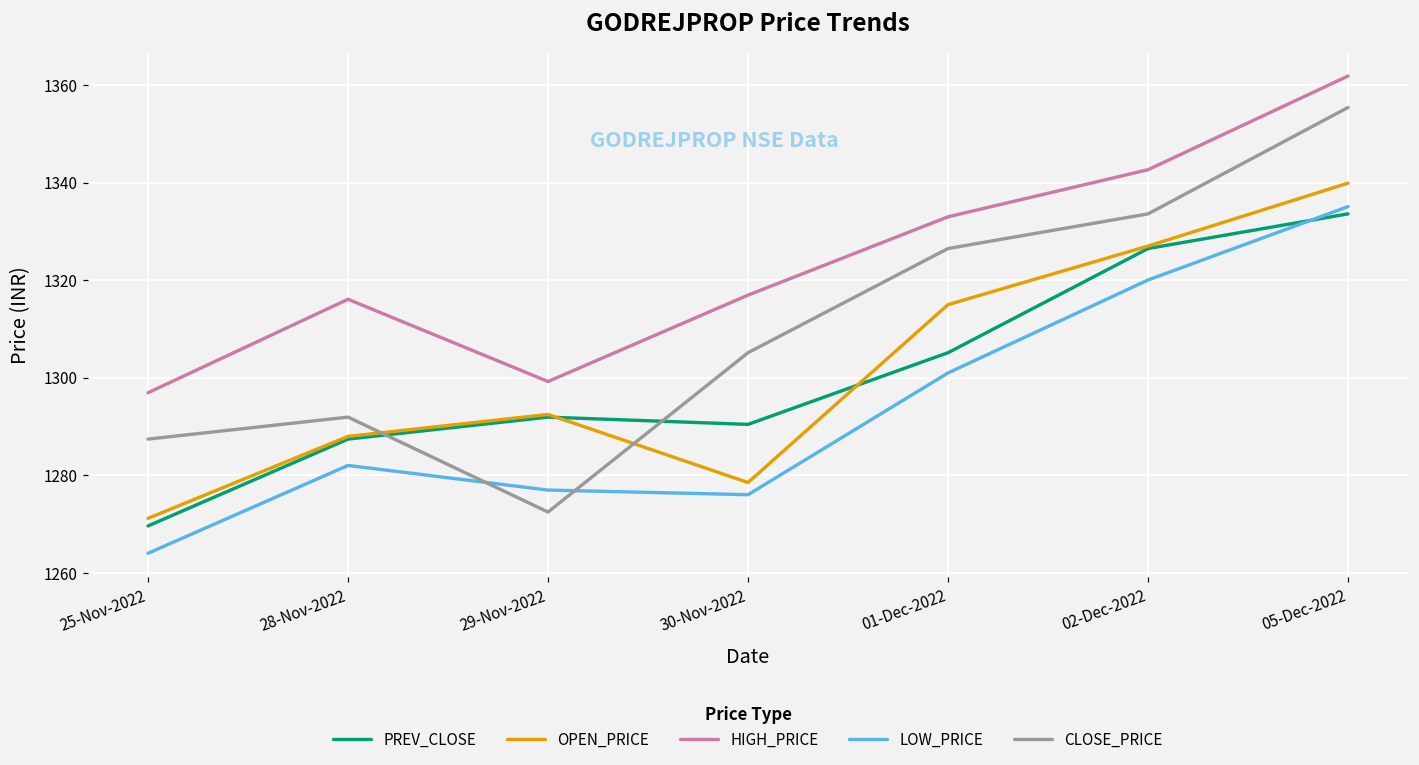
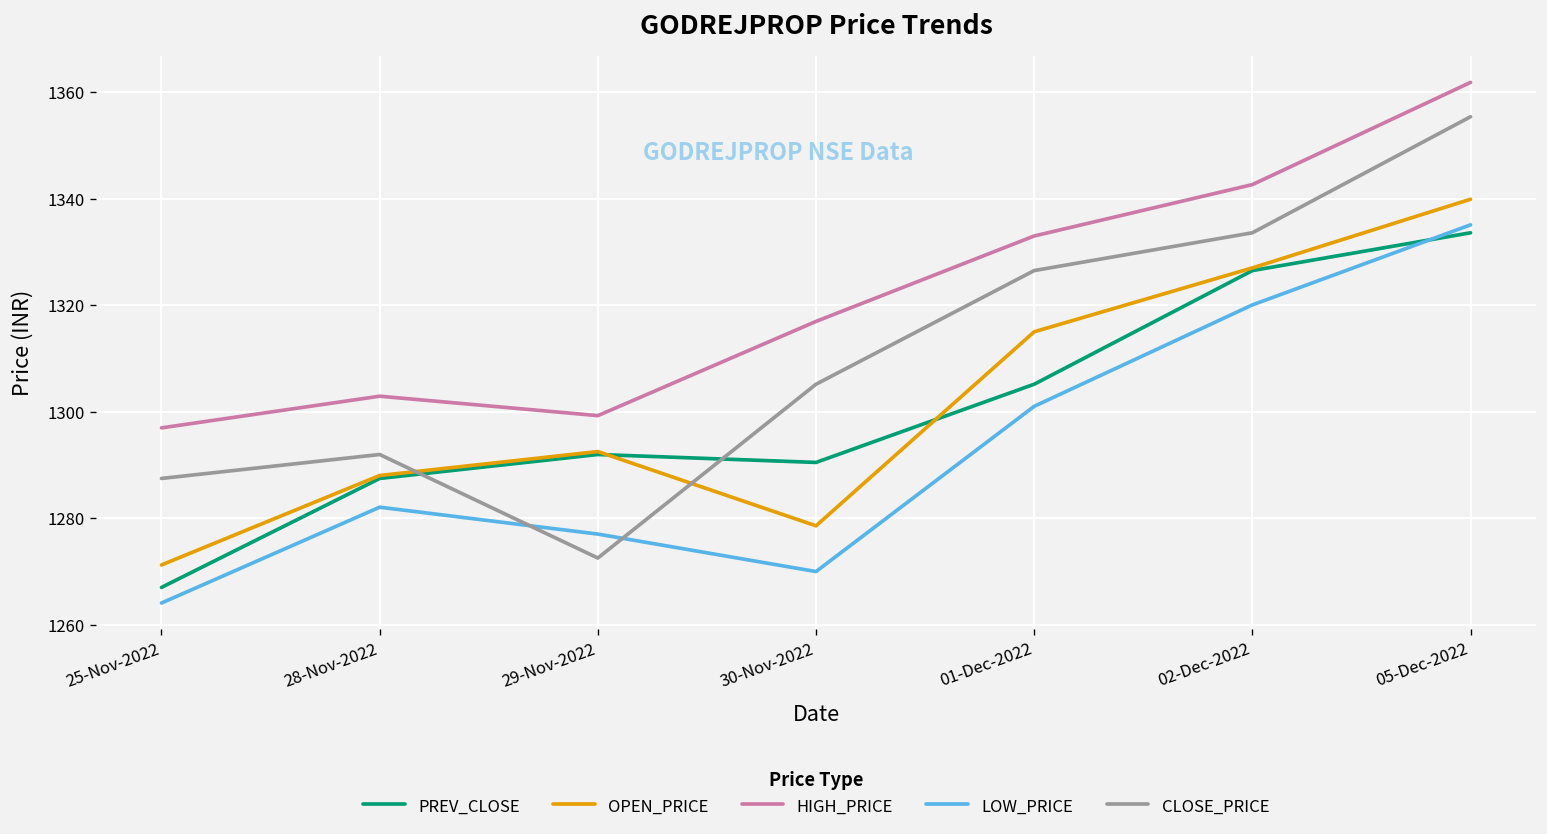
PREV_CLOSE, 25-Nov-2022: 1270 -> 1267
HIGH_PRICE, 28-Nov-2022: 1316 -> 1303
LOW_PRICE, 30-Nov-2022: 1276 -> 1270
